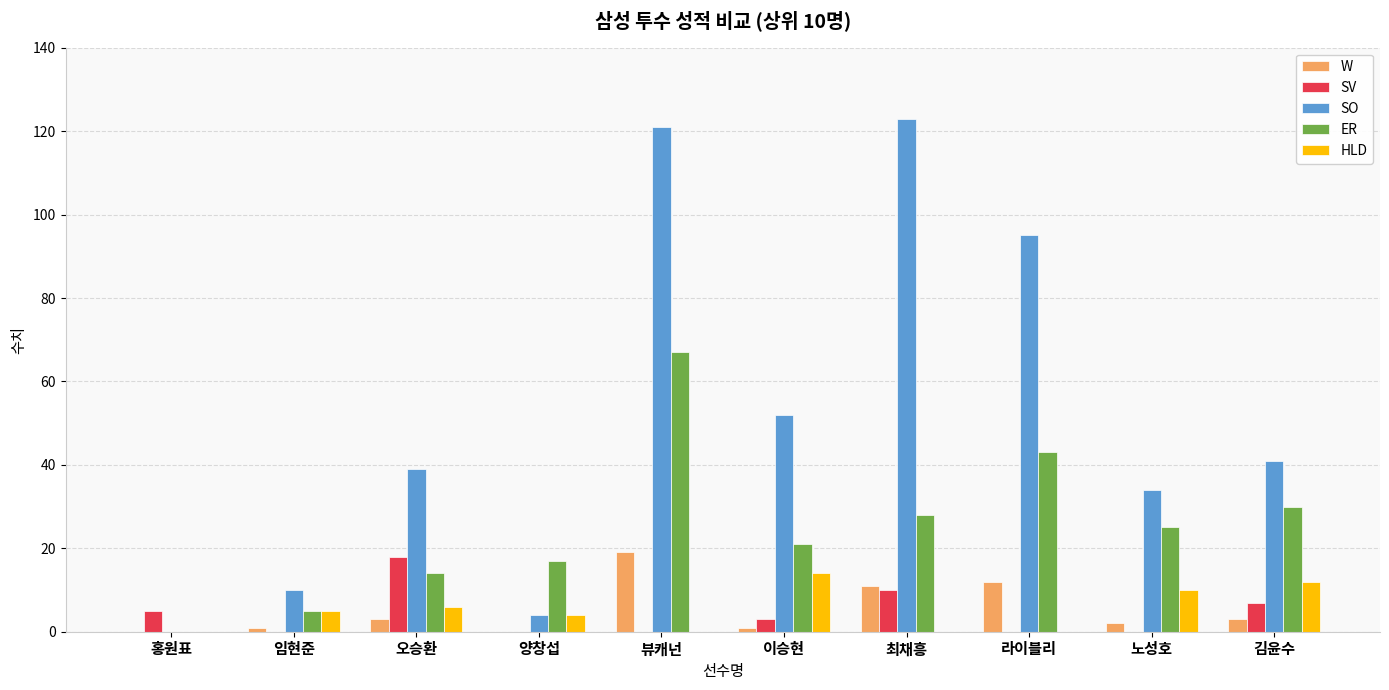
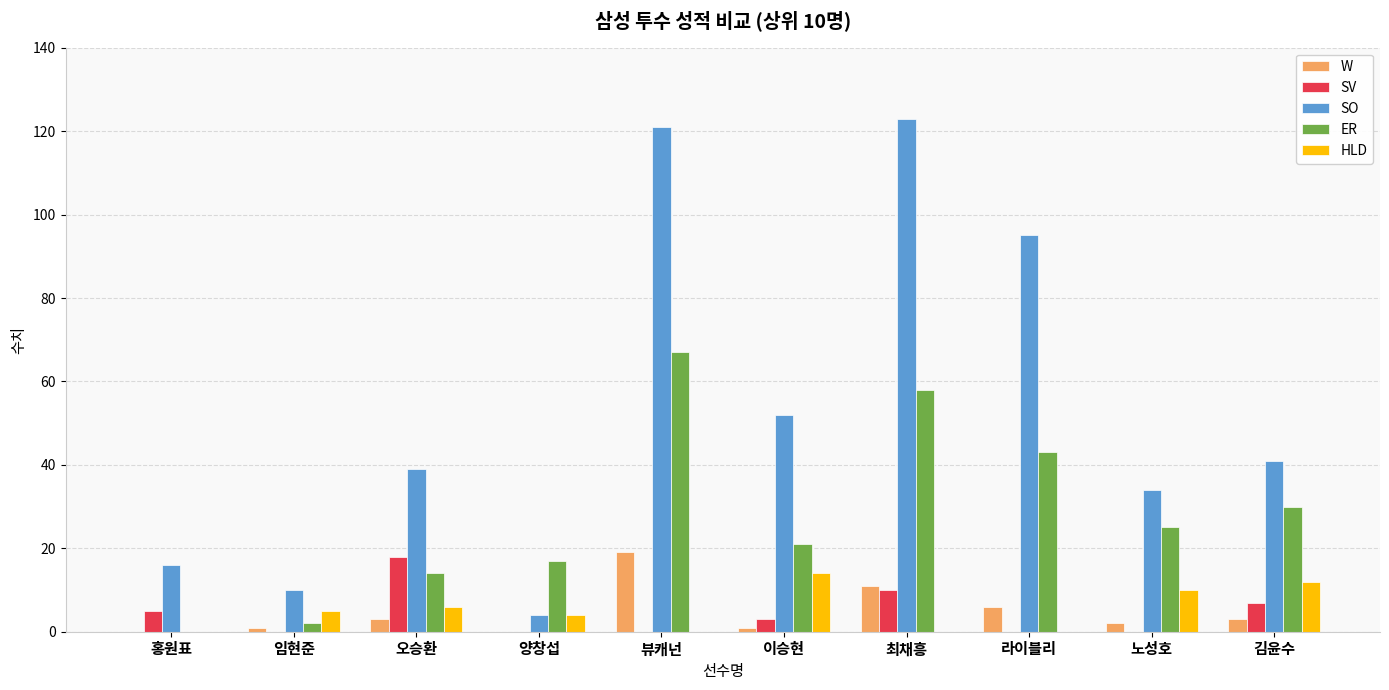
SO, 홍원표: 0 -> 16
ER, 임현준: 5 -> 2
ER, 최채흥: 28 -> 58
W, 라이블리: 12 -> 6
